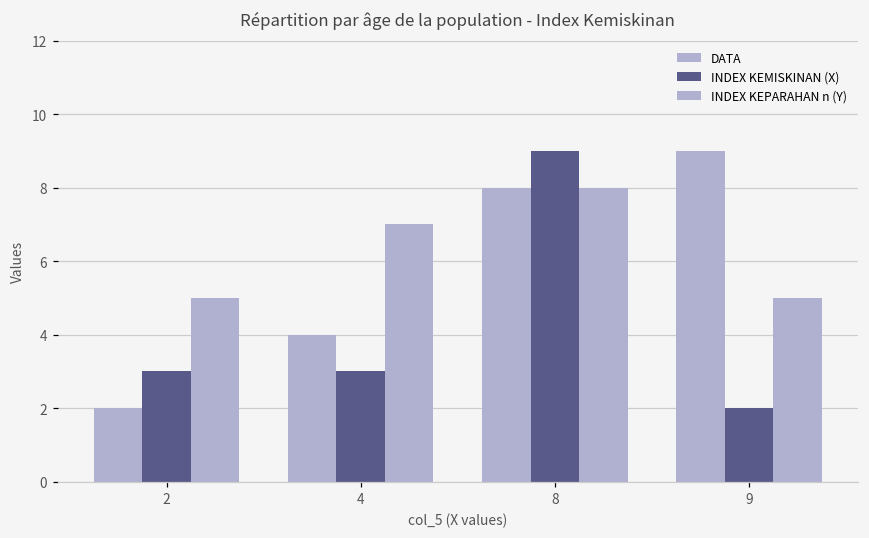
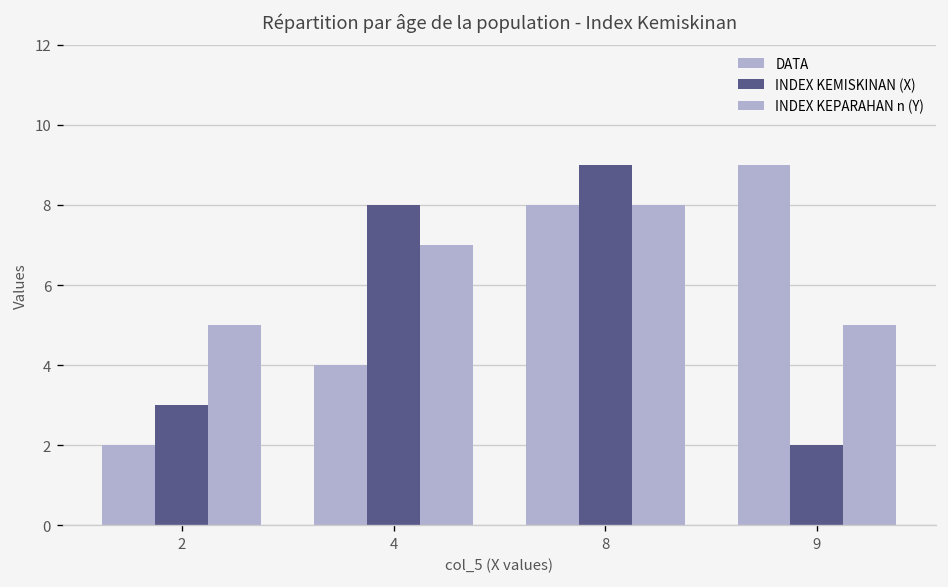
INDEX KEMISKINAN (X), 4: 3 -> 8
